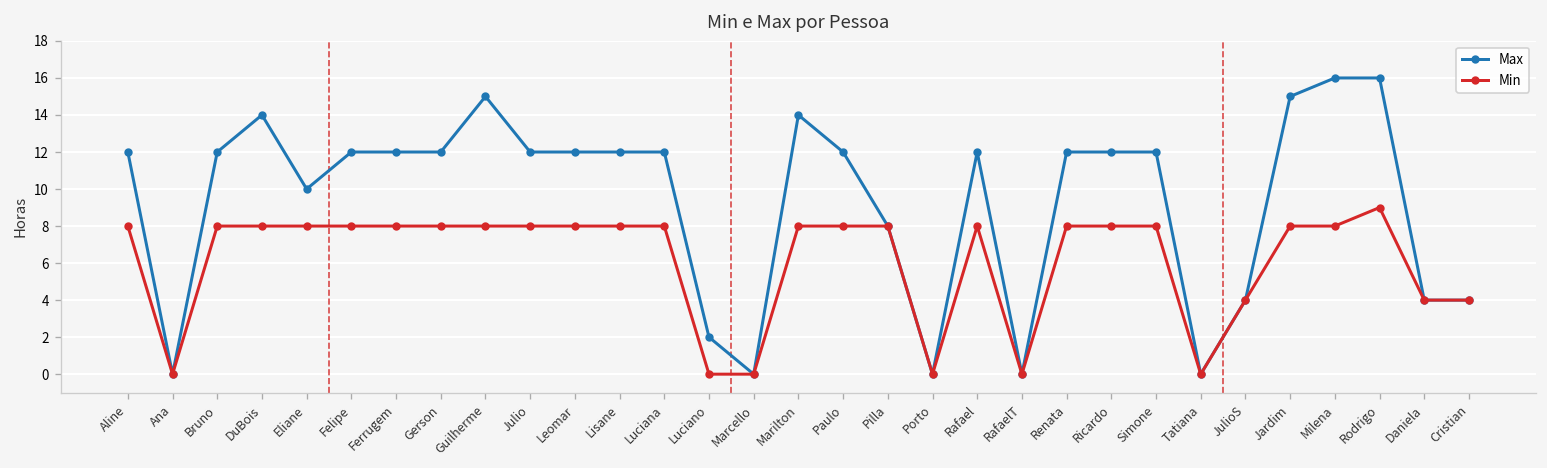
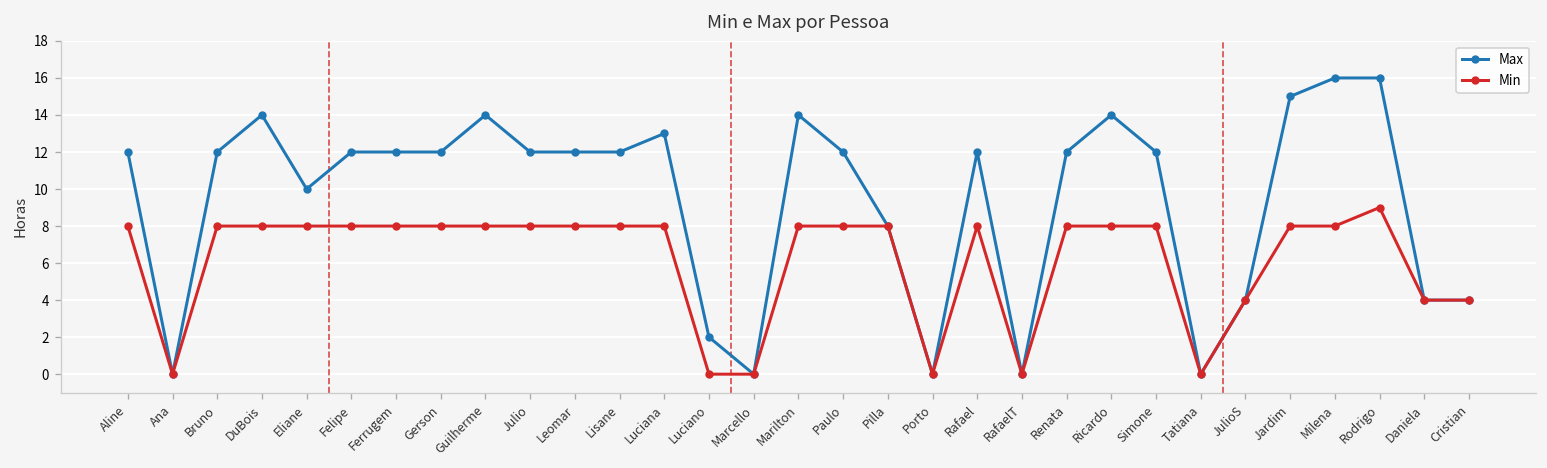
Max, Guilherme: 15 -> 14
Max, Luciana: 12 -> 13
Max, Ricardo: 12 -> 14
